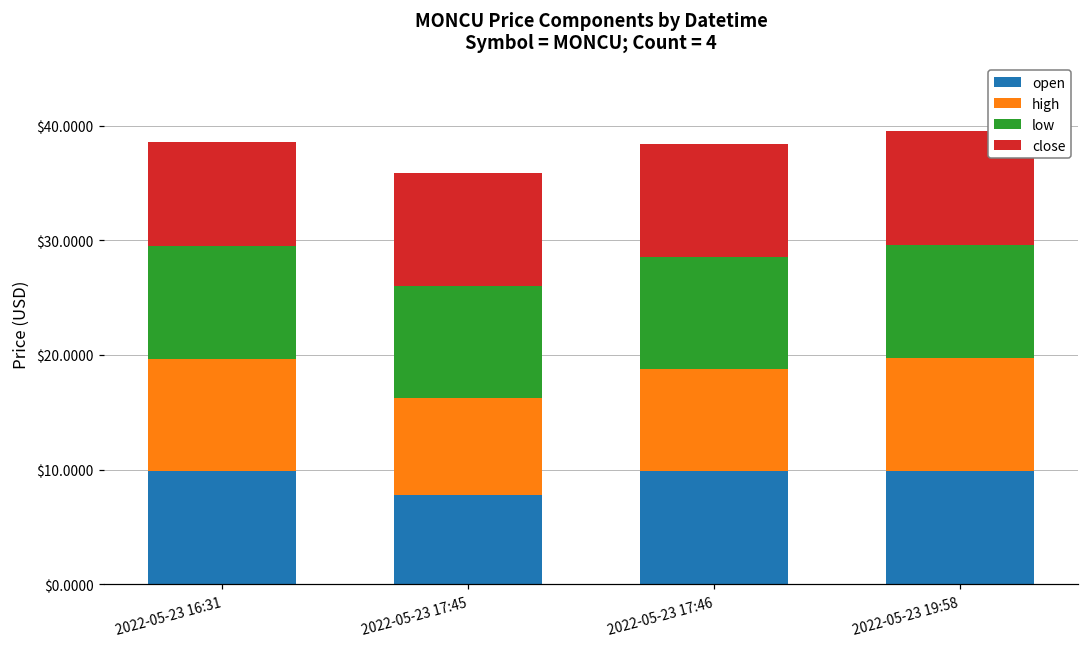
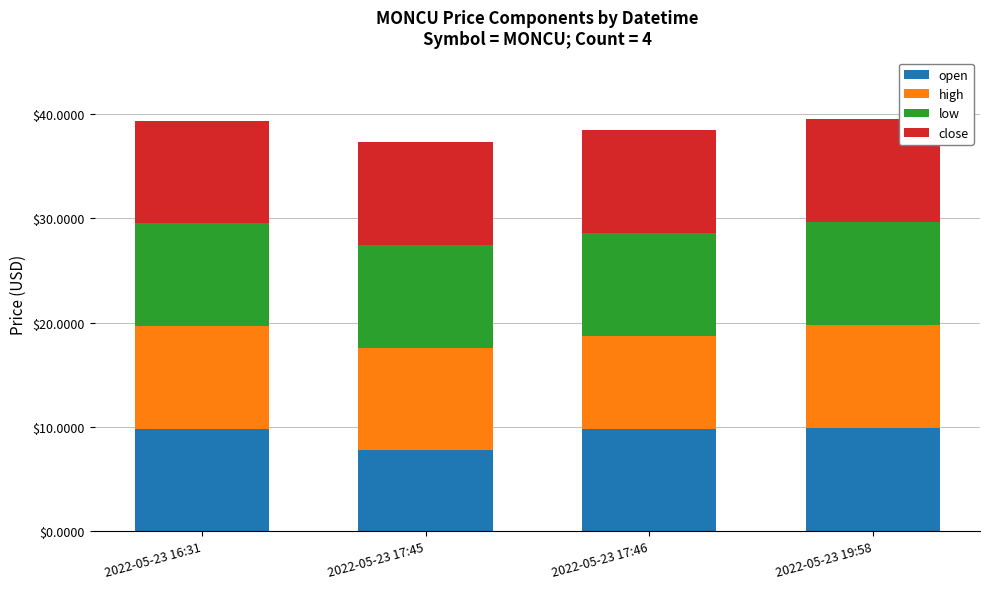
close, 2022-05-23 16:31: $9.0 -> $9.8
high, 2022-05-23 17:45: $8.5 -> $9.8
